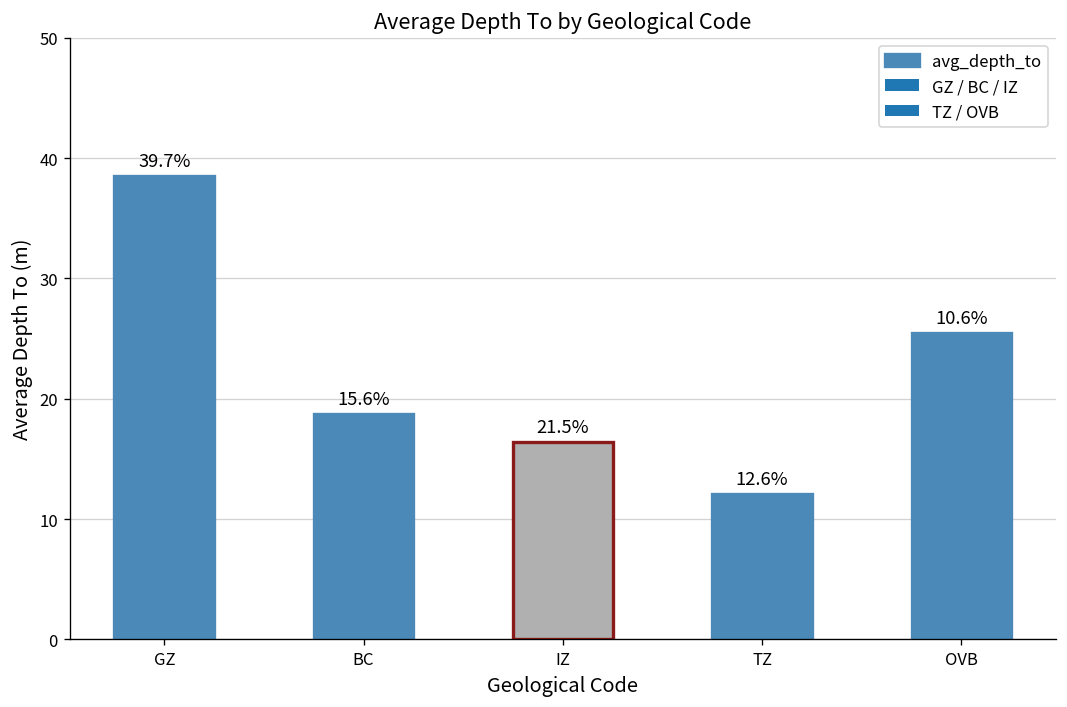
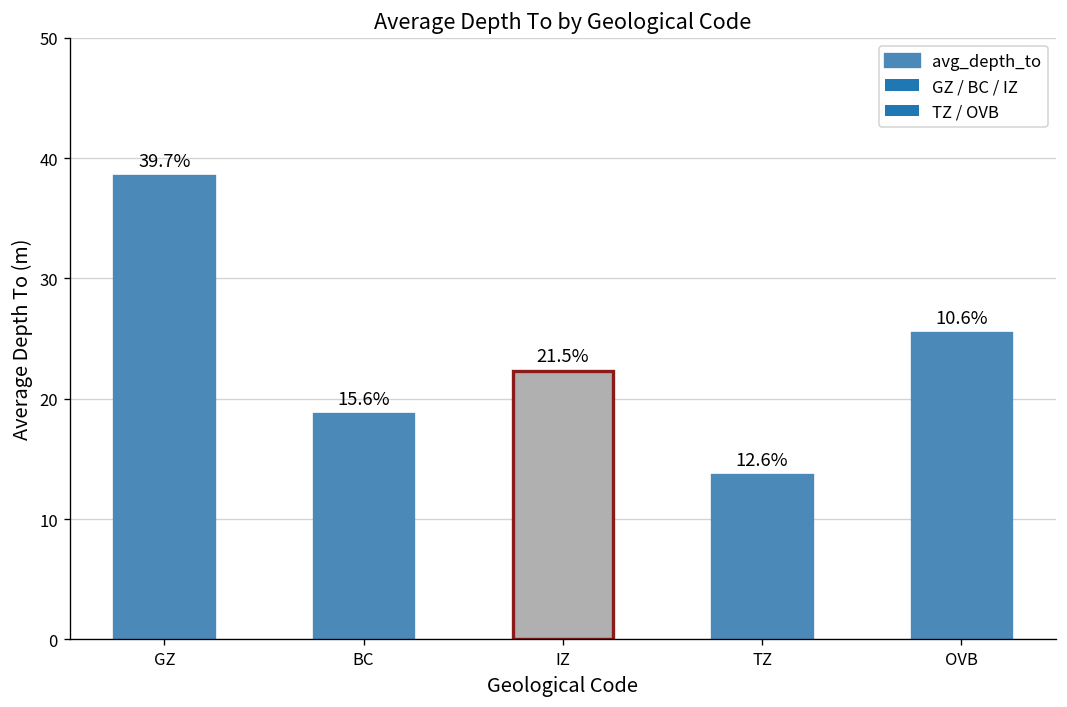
IZ: 16.4 -> 22.3
TZ: 12.1 -> 13.7
